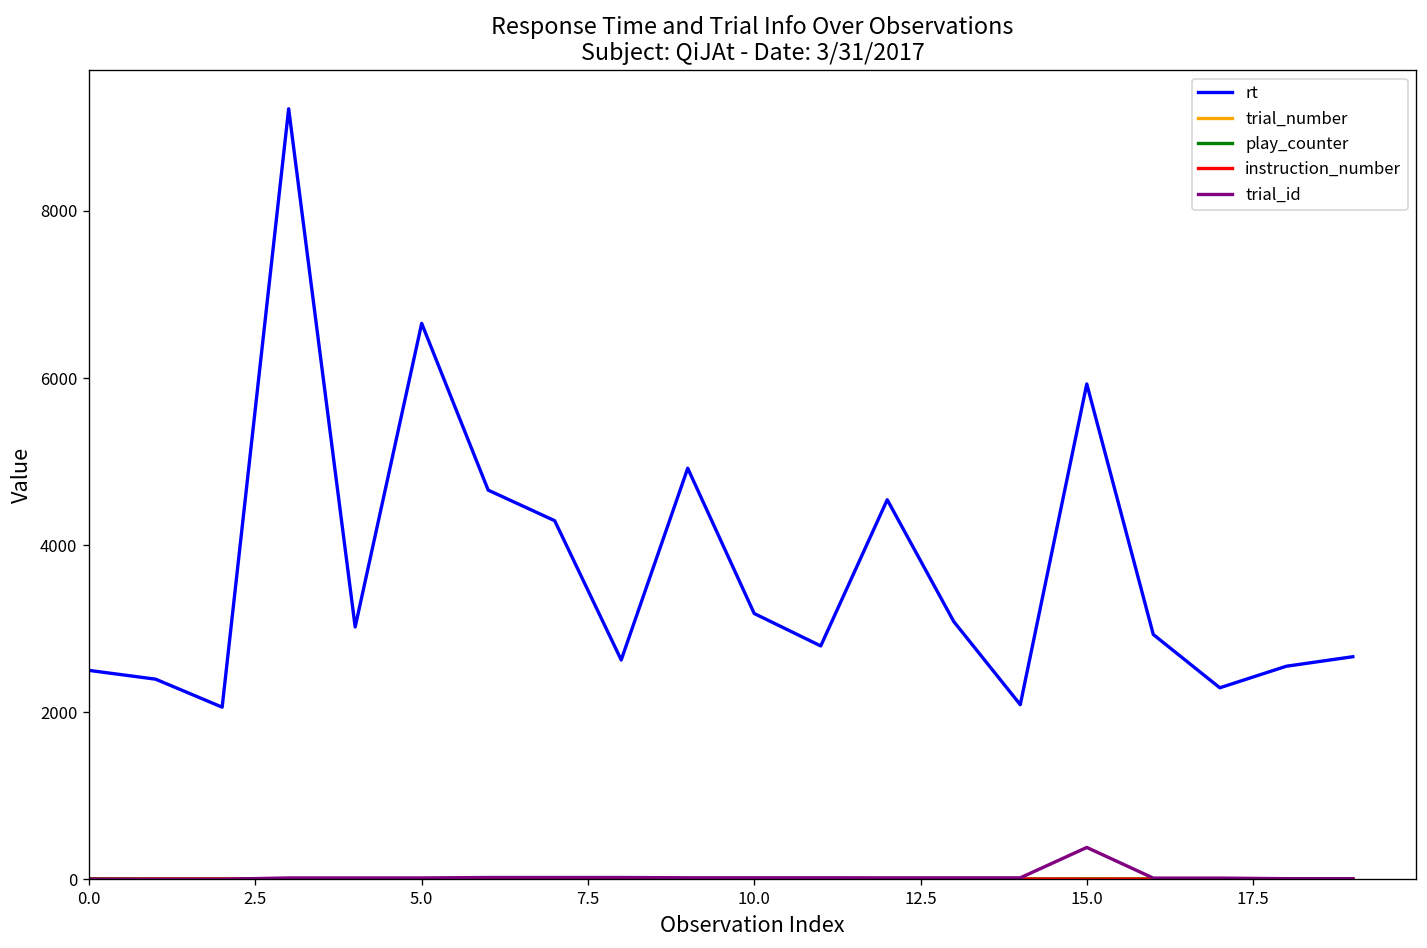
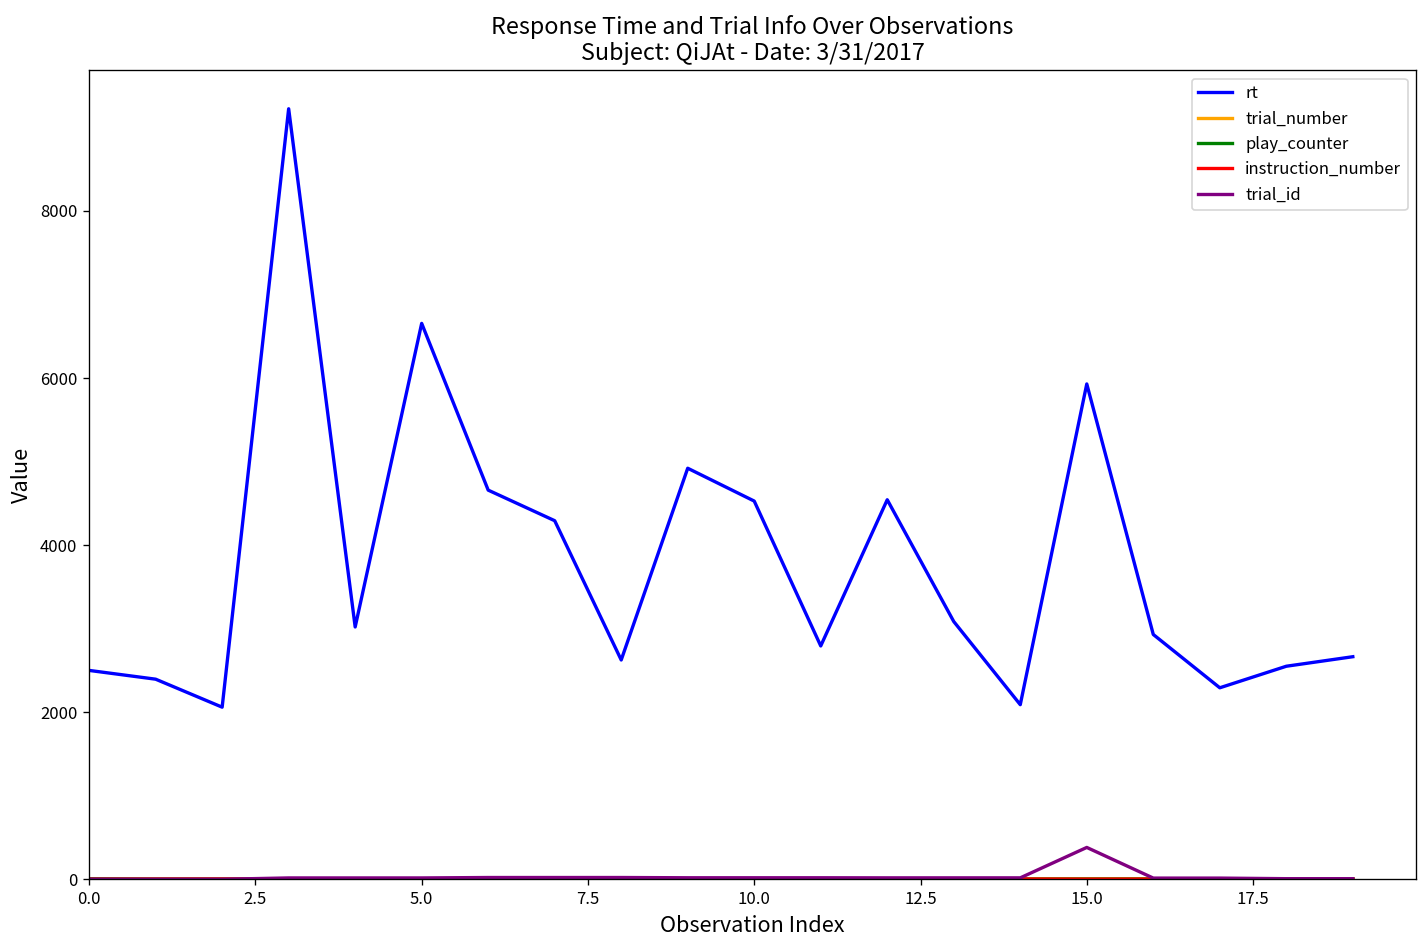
rt, 10.0: 3200 -> 4500
